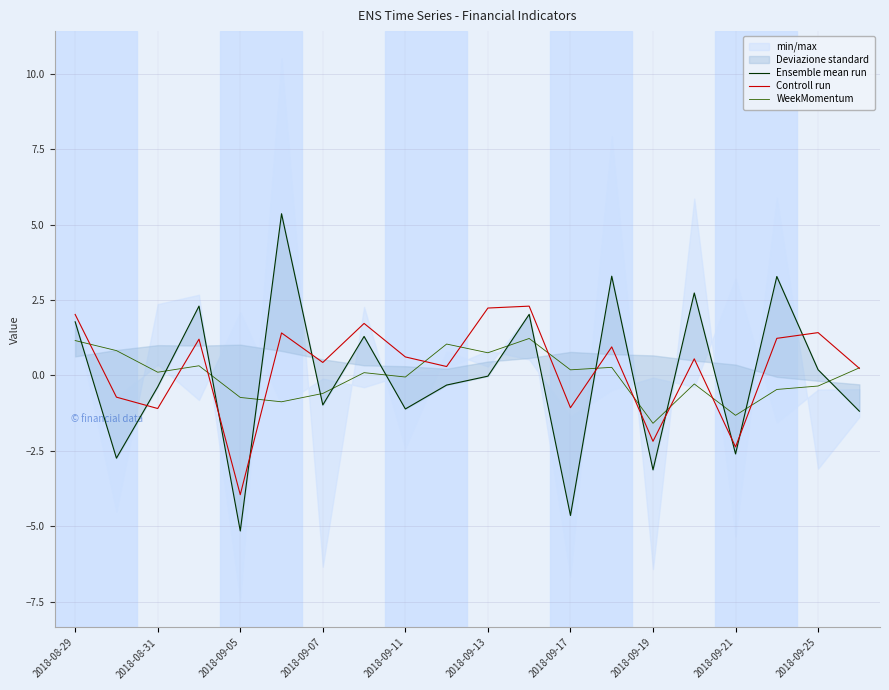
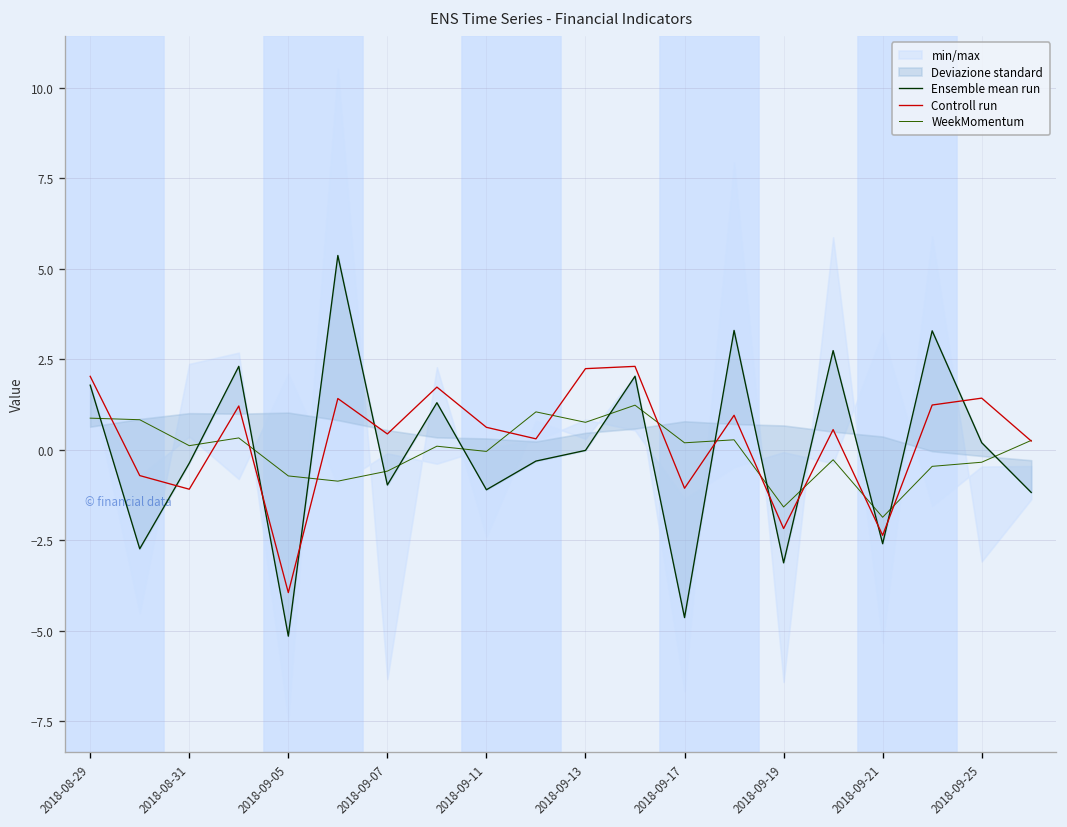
WeekMomentum, 2018-08-29: 1.2 -> 0.9
WeekMomentum, 2018-09-21: -1.3 -> -1.9
